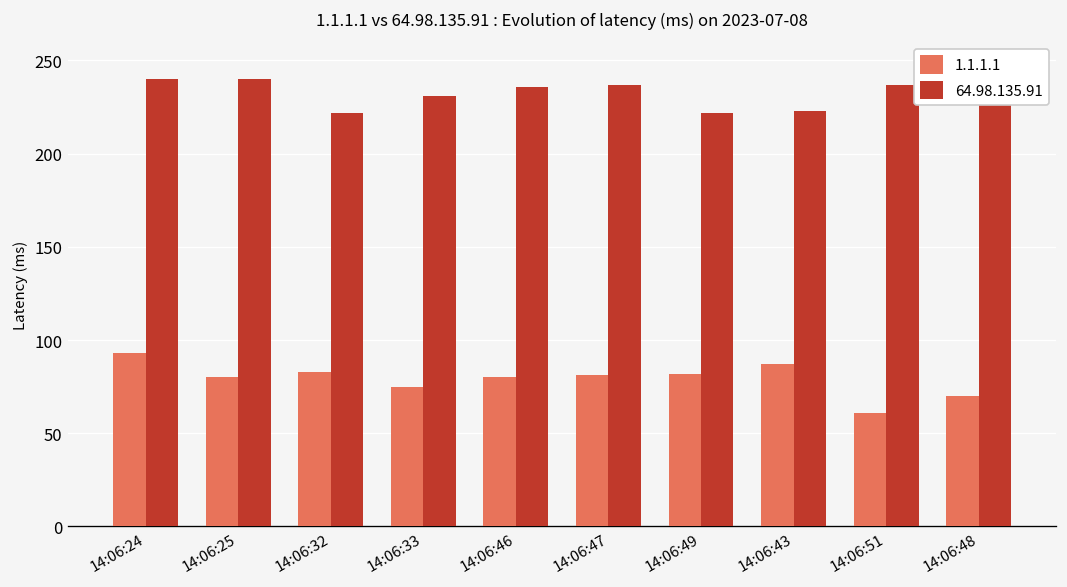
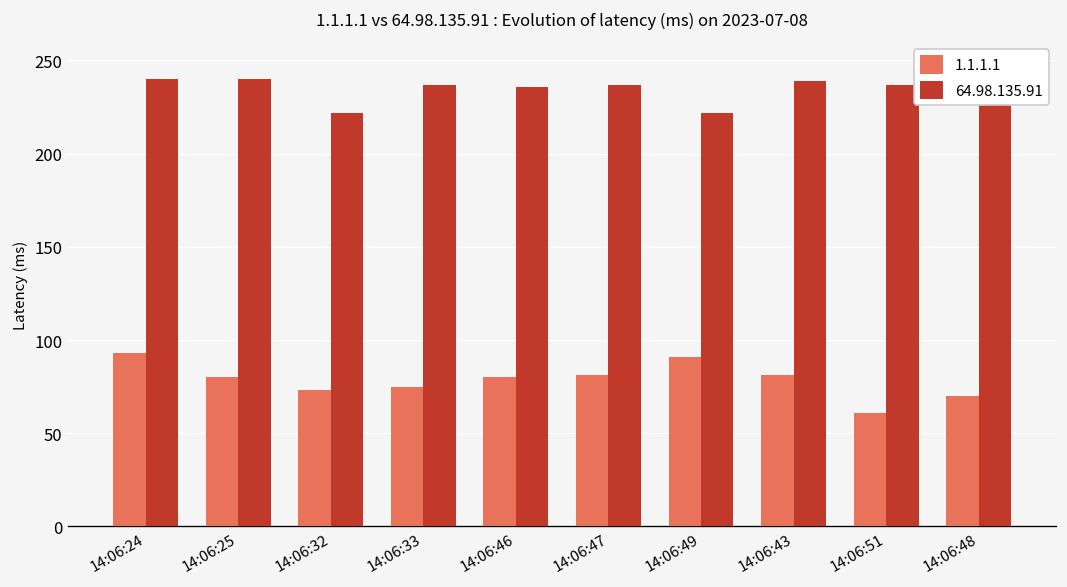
1.1.1.1, 14:06:32: 83 -> 73
64.98.135.91, 14:06:33: 231 -> 237
1.1.1.1, 14:06:49: 82 -> 91
1.1.1.1, 14:06:43: 87 -> 81
64.98.135.91, 14:06:43: 223 -> 239
